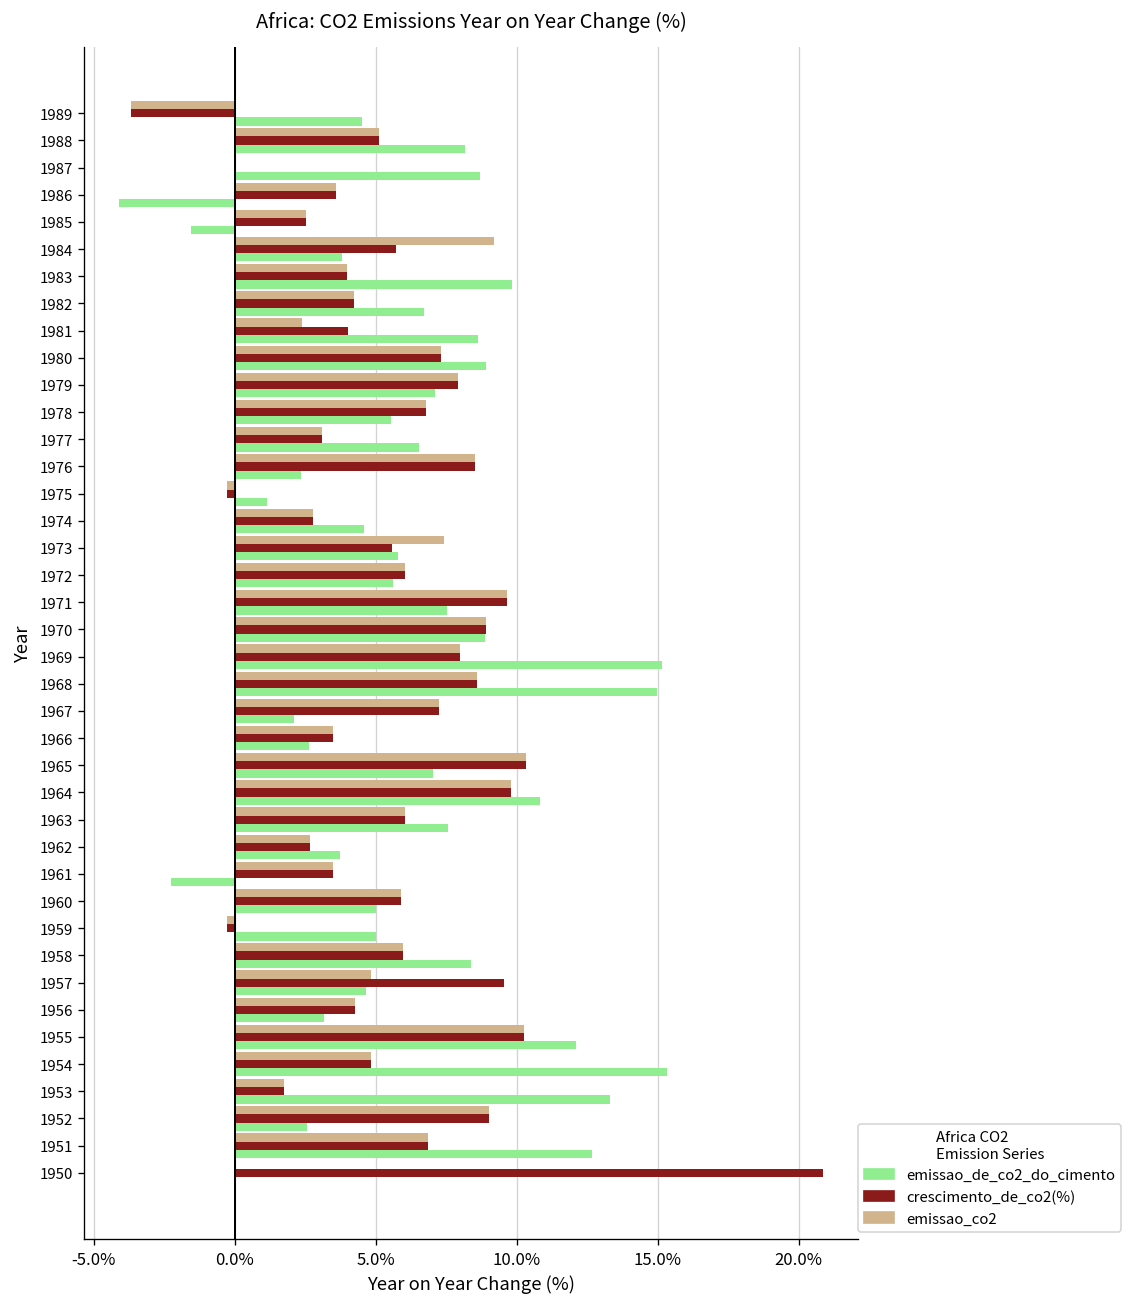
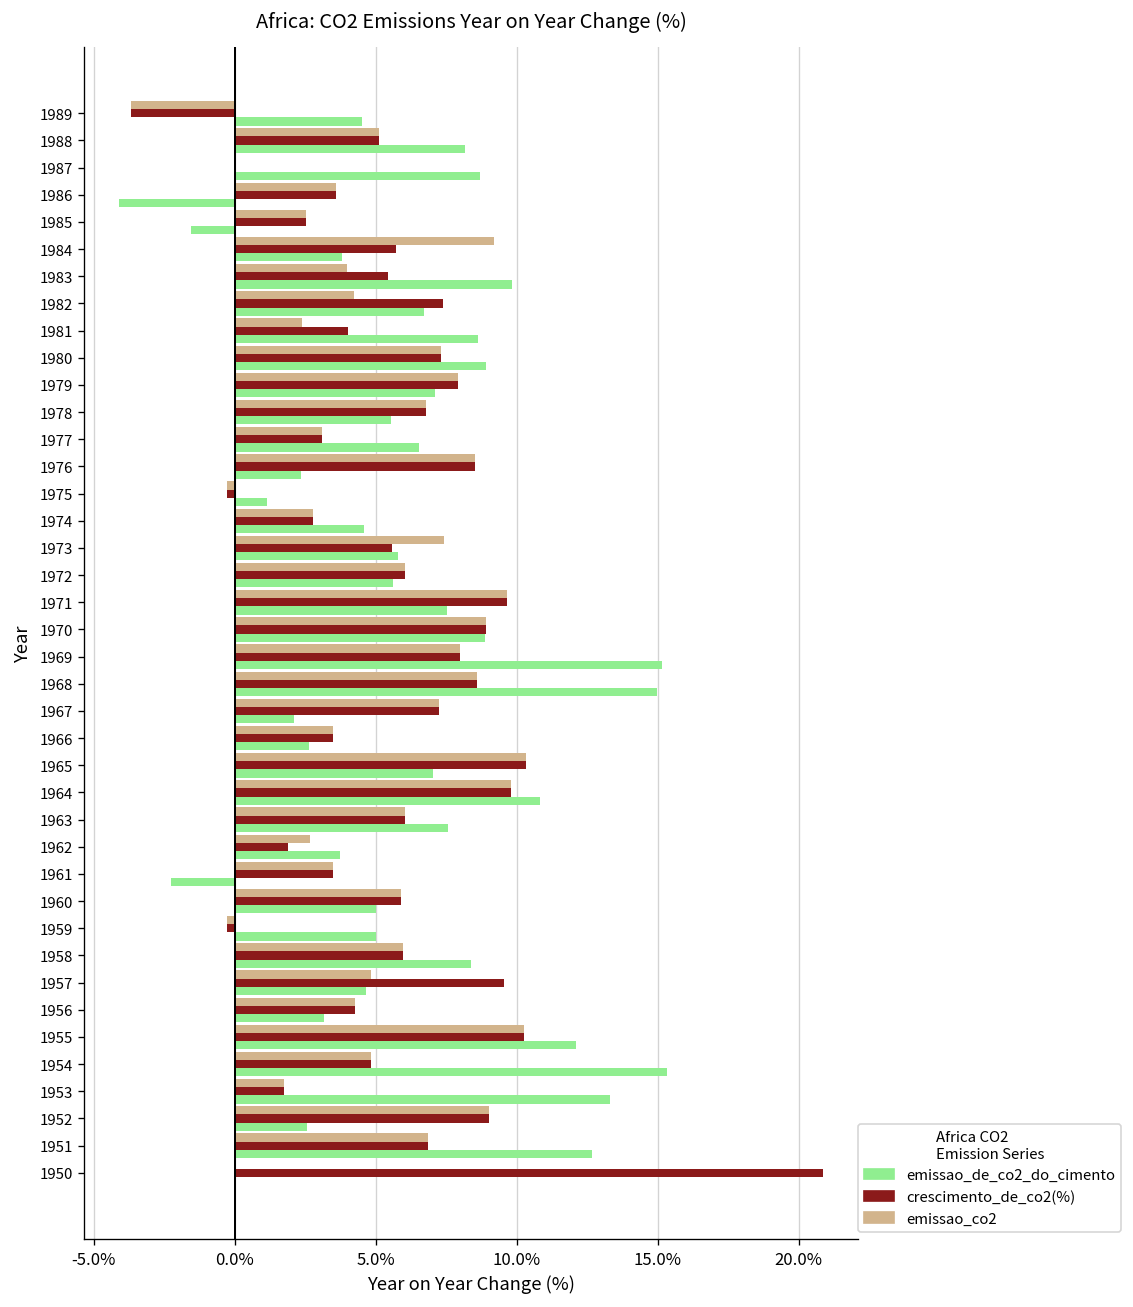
crescimento_de_co2(%), 1983: 4.0% -> 5.4%
crescimento_de_co2(%), 1982: 4.2% -> 7.4%
crescimento_de_co2(%), 1962: 2.7% -> 1.9%
